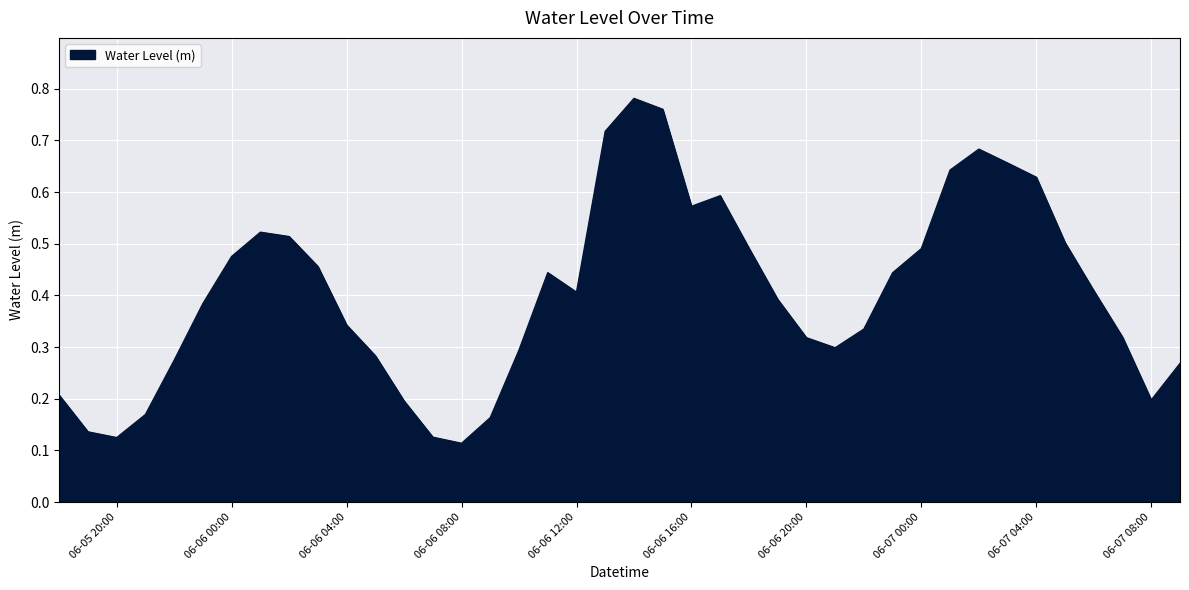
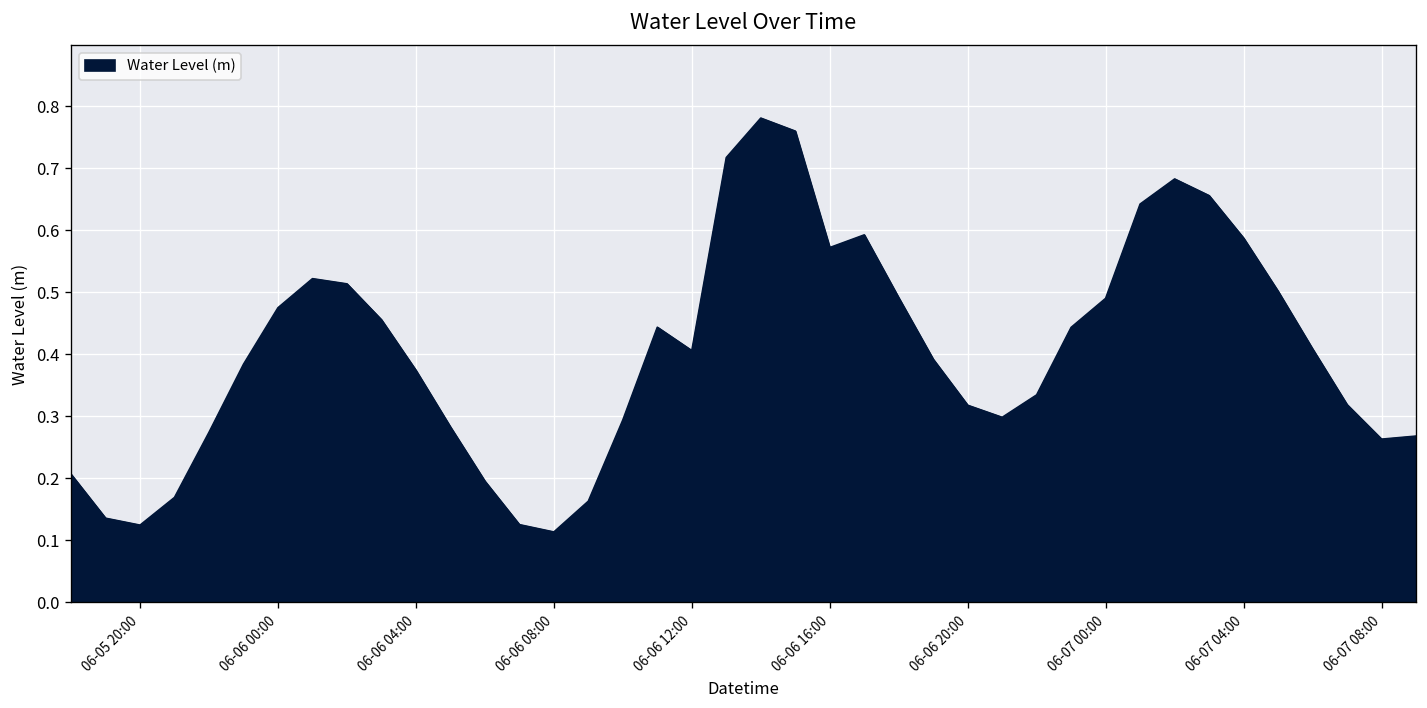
06-06 04:00: 0.34 -> 0.37
06-07 04:00: 0.63 -> 0.59
06-07 08:00: 0.20 -> 0.26
